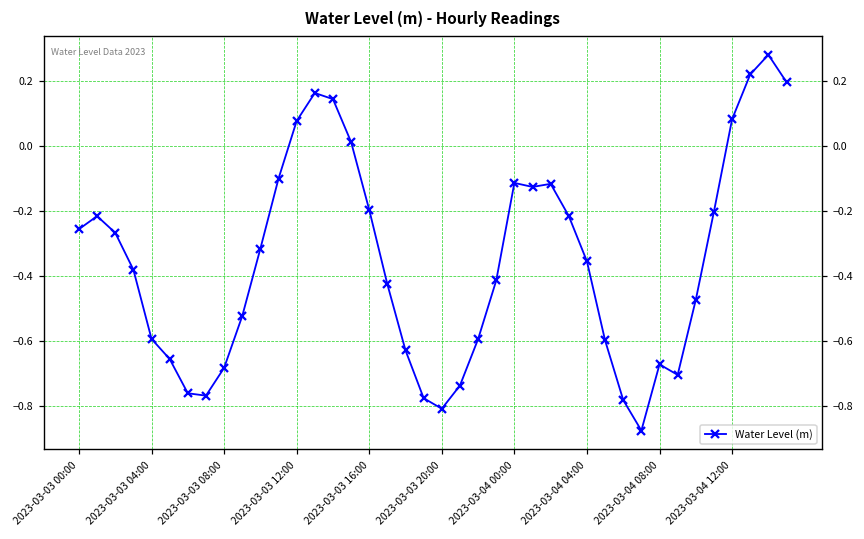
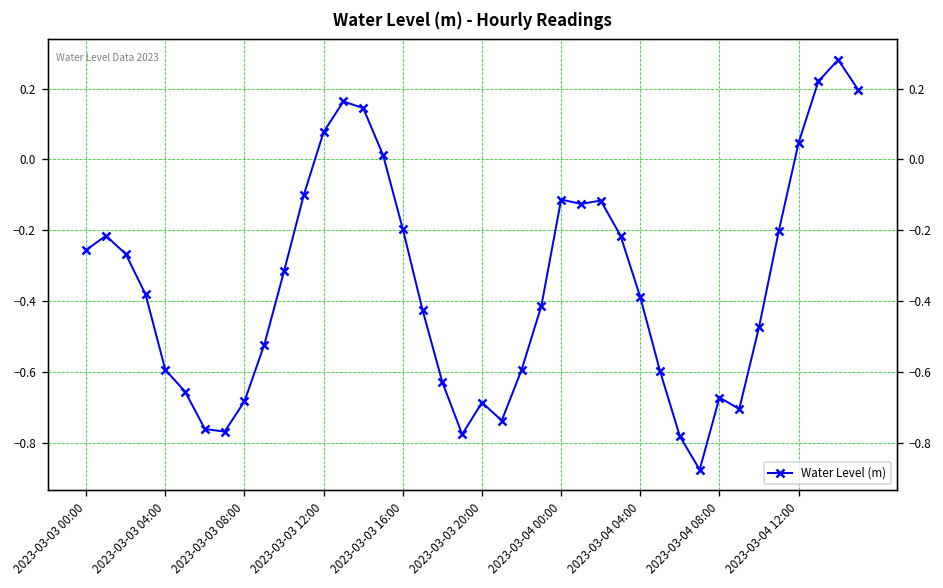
2023-03-03 20:00: -0.81 -> -0.69
2023-03-04 04:00: -0.35 -> -0.39
2023-03-04 12:00: 0.08 -> 0.05
